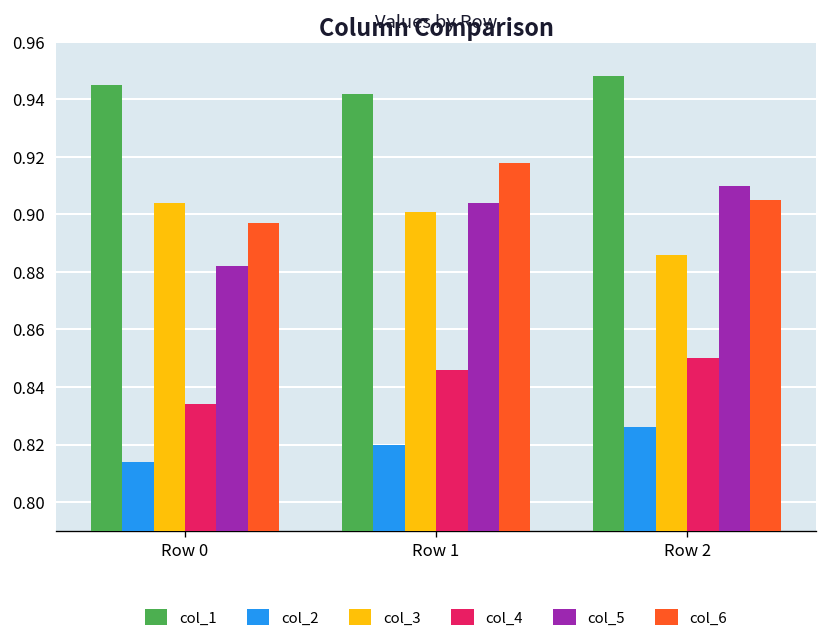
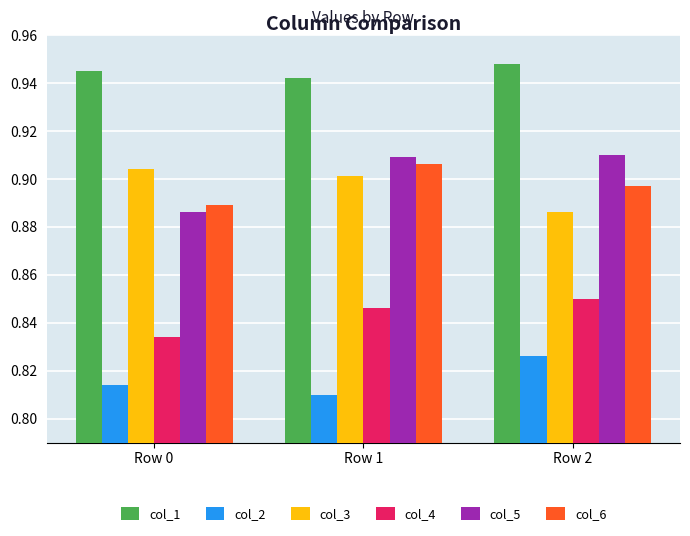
col_5, Row 0: 0.882 -> 0.886
col_6, Row 0: 0.897 -> 0.889
col_2, Row 1: 0.82 -> 0.81
col_5, Row 1: 0.904 -> 0.909
col_6, Row 1: 0.918 -> 0.906
col_6, Row 2: 0.905 -> 0.897
